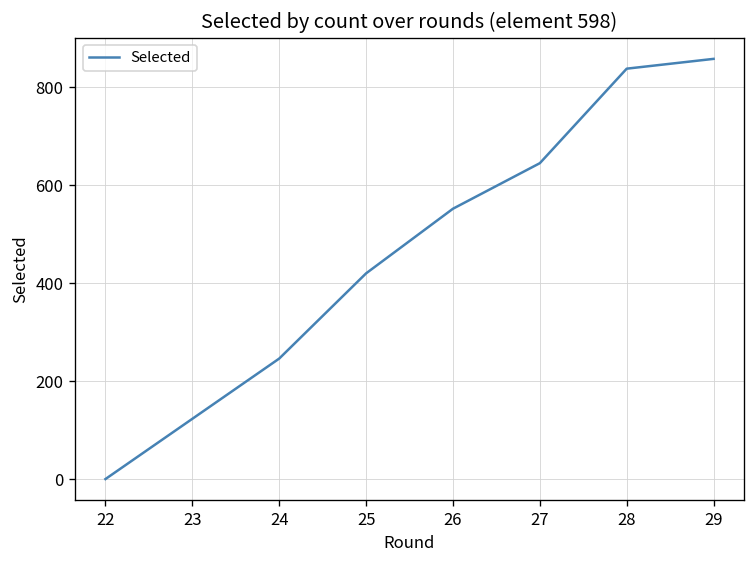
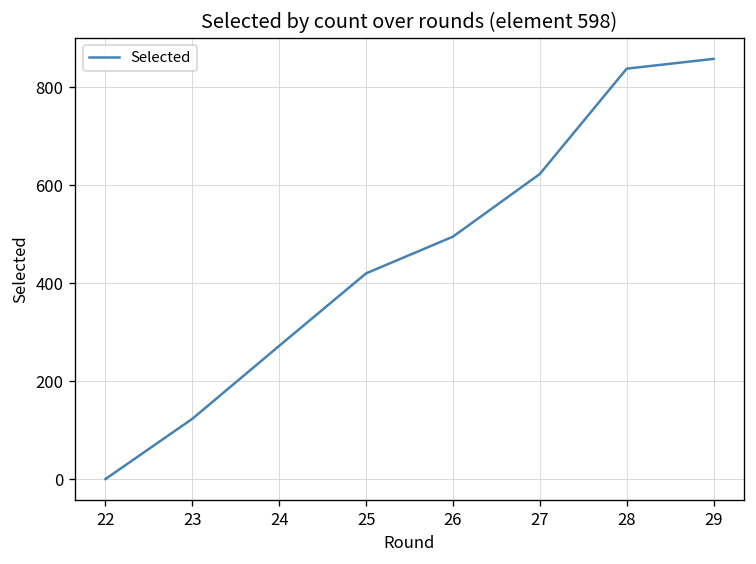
24: 250 -> 270
26: 550 -> 500
27: 650 -> 620
